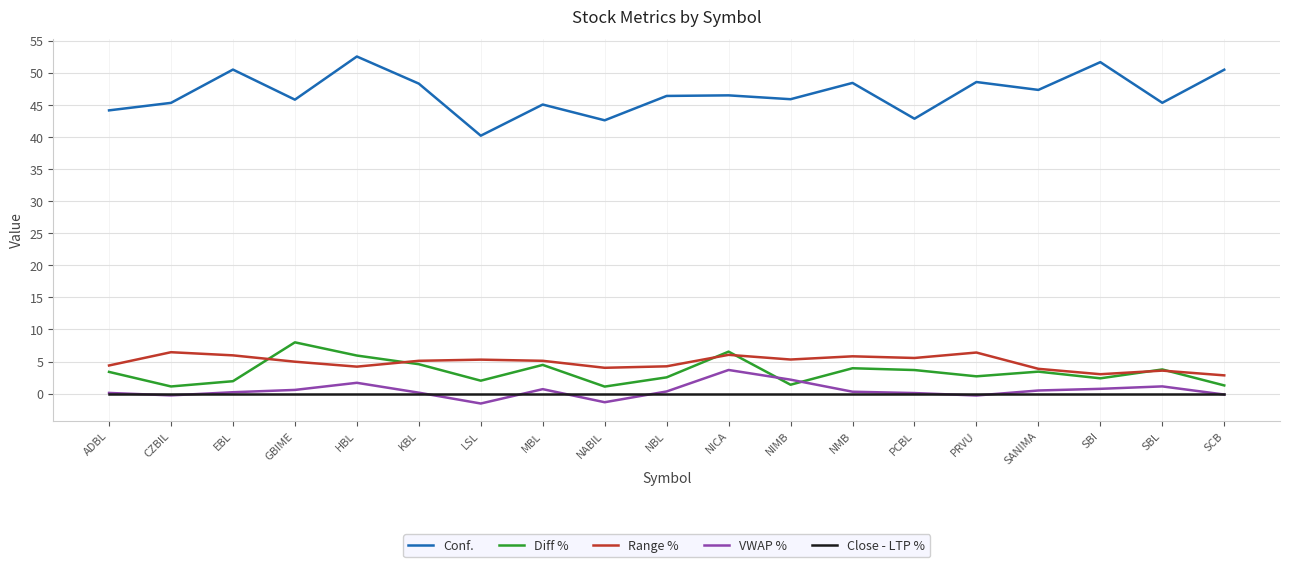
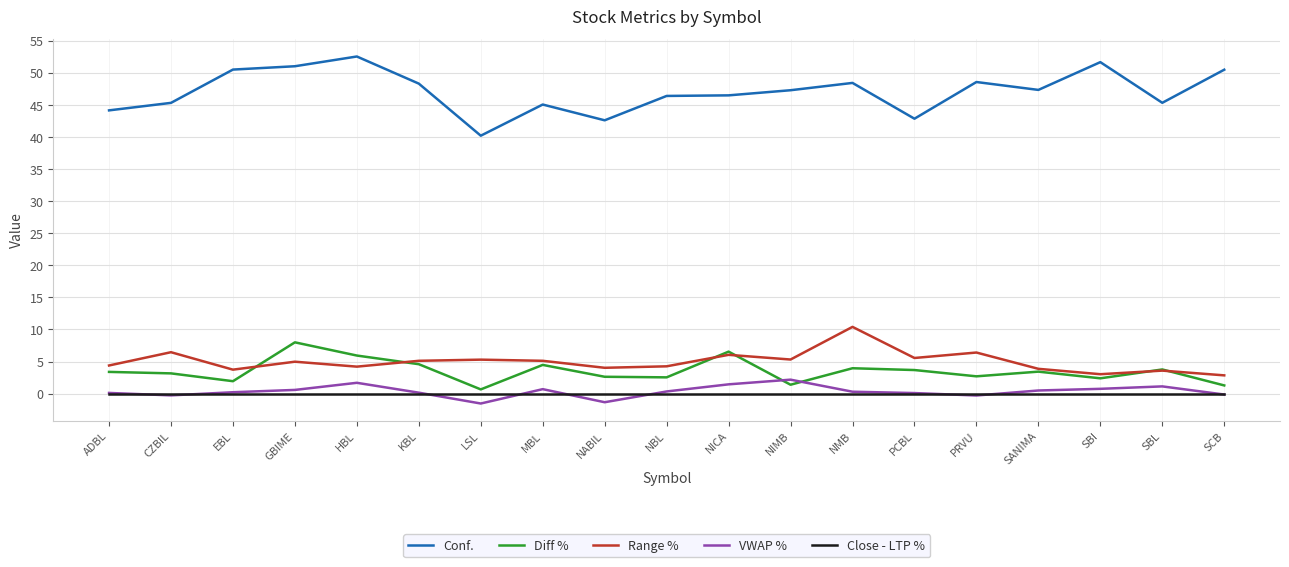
Diff %, CZBIL: 1 -> 3
Range %, EBL: 6 -> 4
Conf., GBIME: 46 -> 51
Diff %, LSL: 2 -> 1
Diff %, NABIL: 1 -> 3
VWAP %, NICA: 4 -> 1
Conf., NIMB: 46 -> 47
Range %, NMB: 6 -> 10
